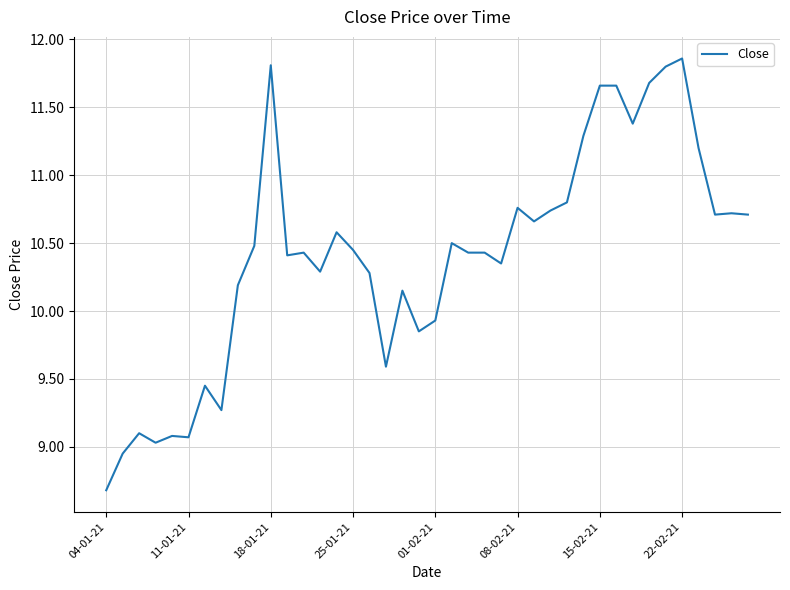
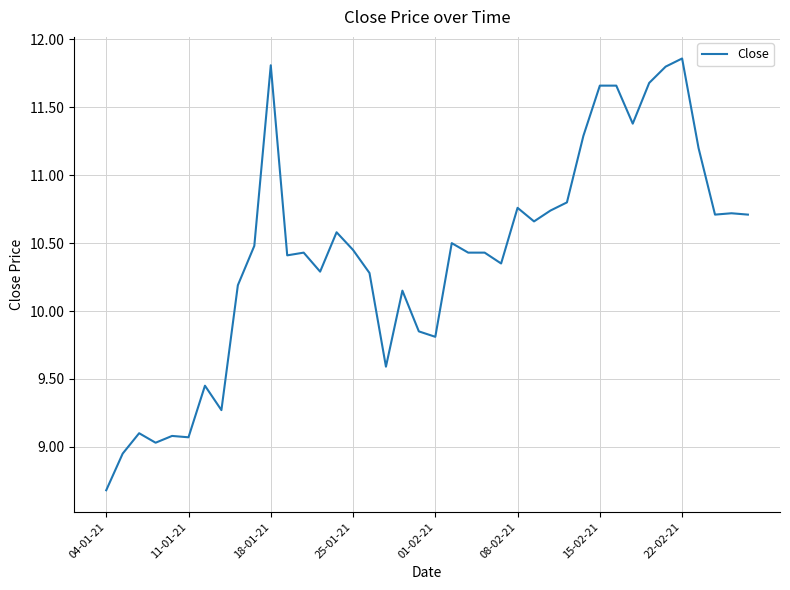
01-02-21: 9.93 -> 9.81
